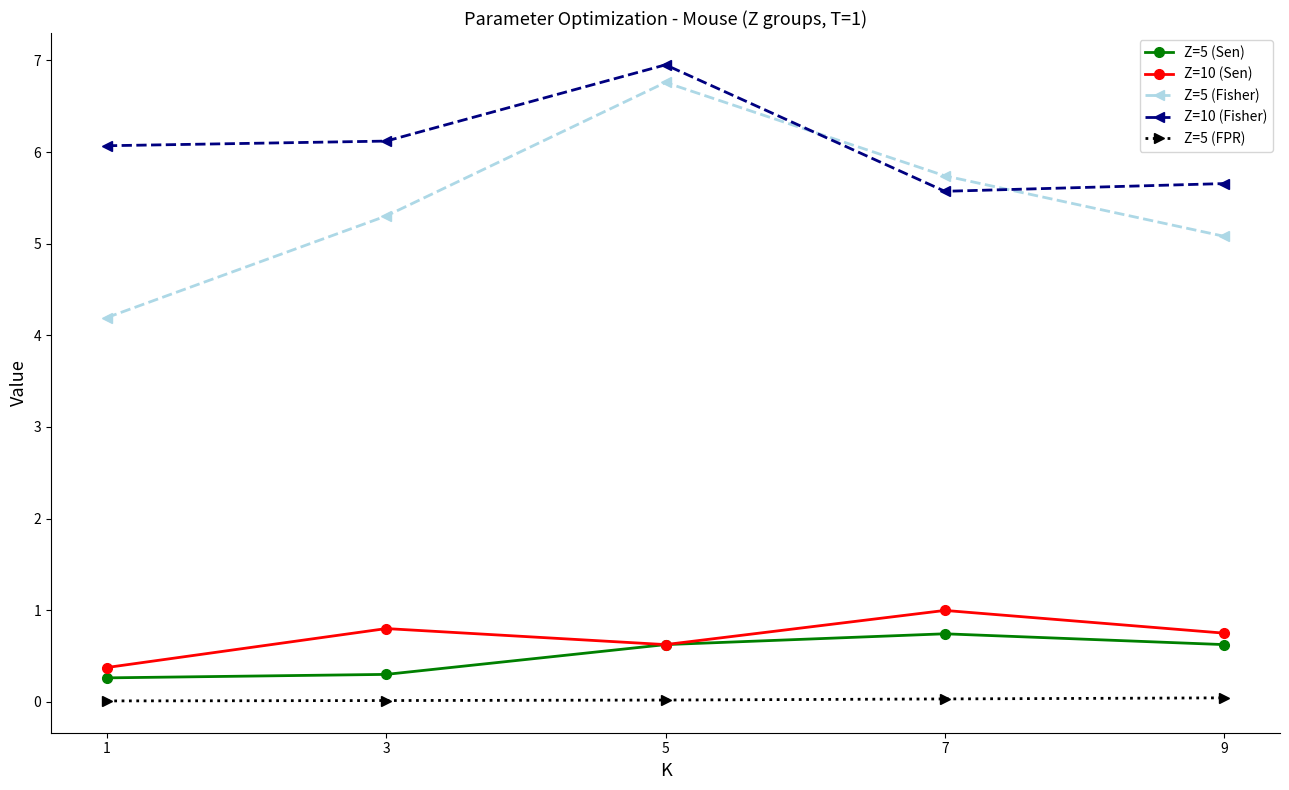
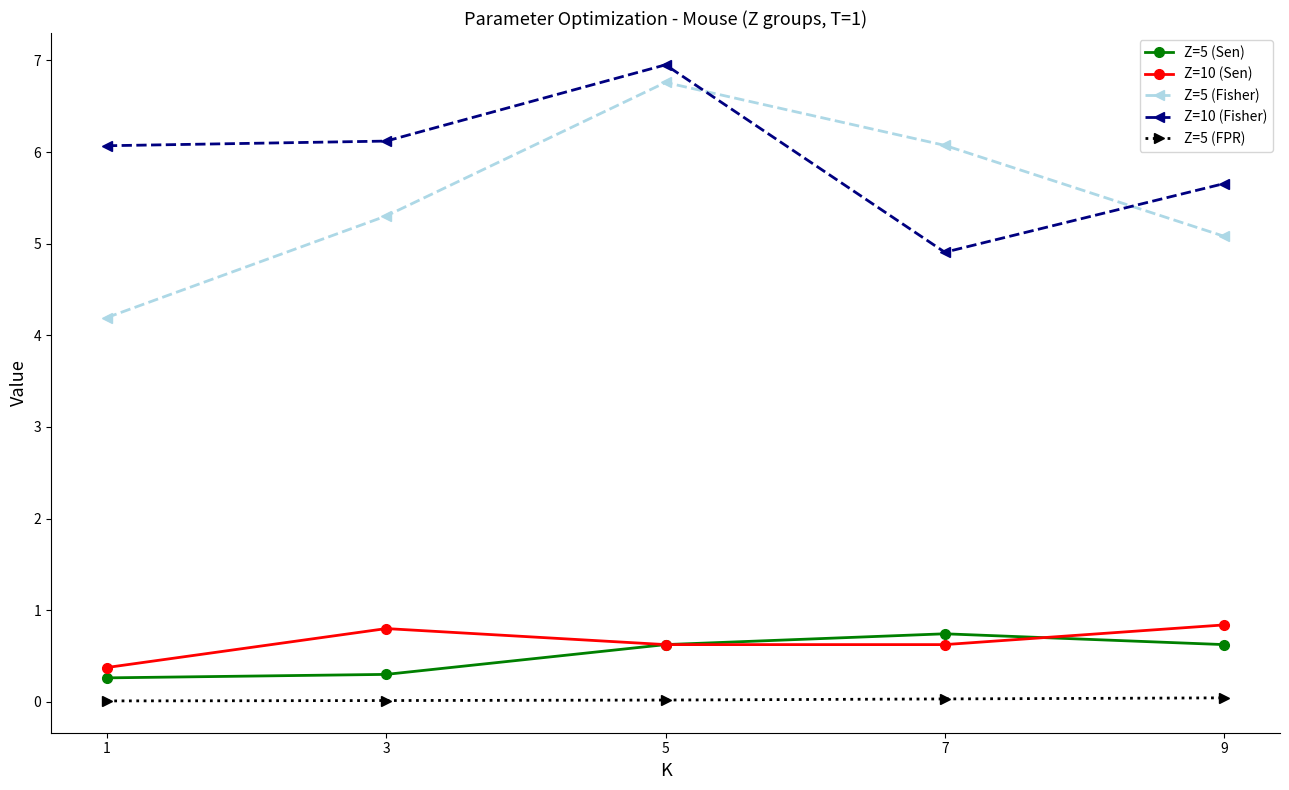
Z=10 (Sen), 7: 1.0 -> 0.6
Z=5 (Fisher), 7: 5.7 -> 6.1
Z=10 (Fisher), 7: 5.6 -> 4.9
Z=10 (Sen), 9: 0.75 -> 0.84
